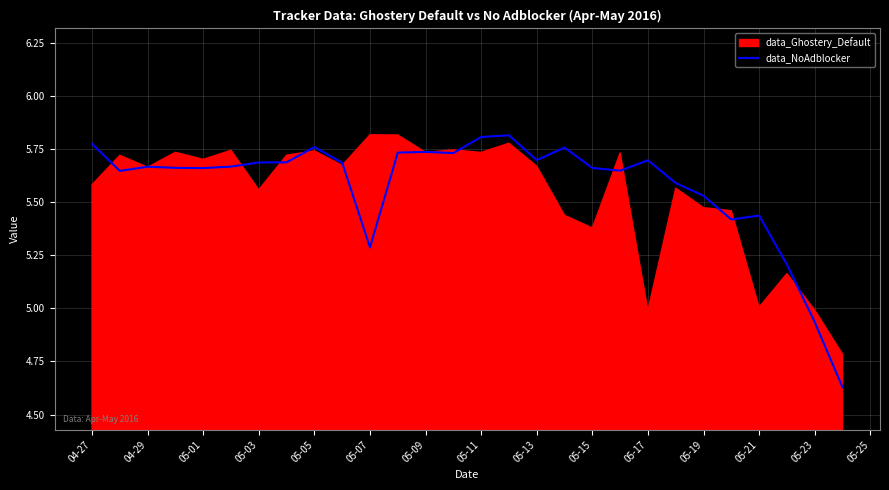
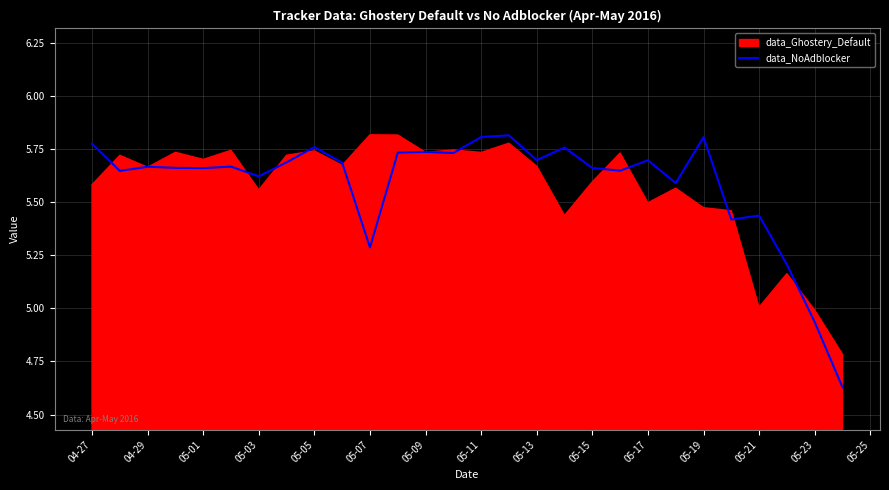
data_NoAdblocker, 05-03: 5.69 -> 5.62
data_Ghostery_Default, 05-15: 5.38 -> 5.59
data_Ghostery_Default, 05-17: 4.99 -> 5.50
data_NoAdblocker, 05-19: 5.53 -> 5.80
